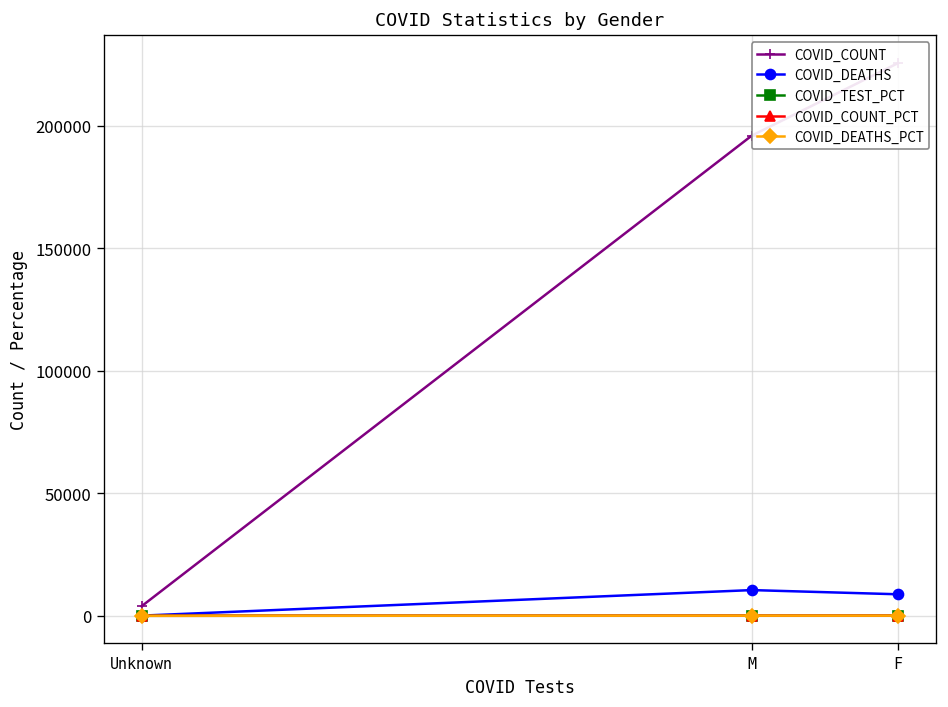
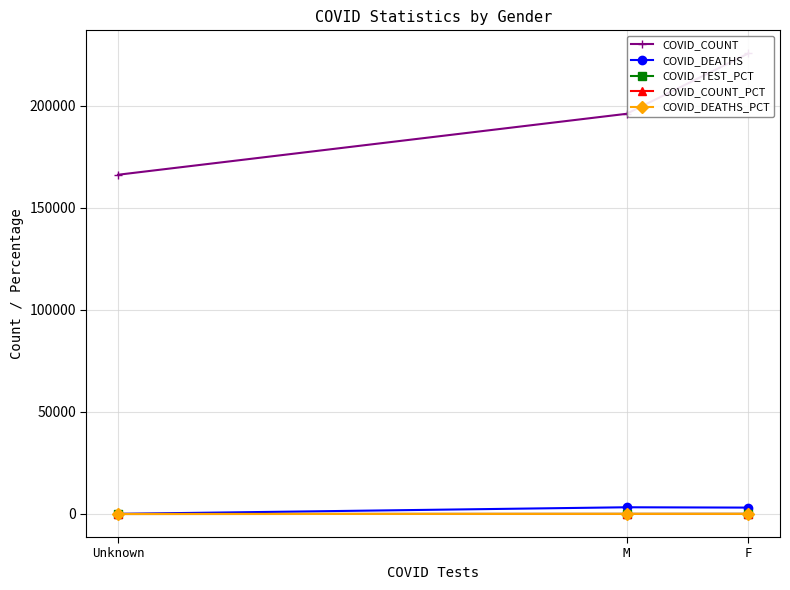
COVID_COUNT, Unknown: 4000 -> 166000
COVID_DEATHS, M: 10000 -> 3000
COVID_DEATHS, F: 9000 -> 3000
